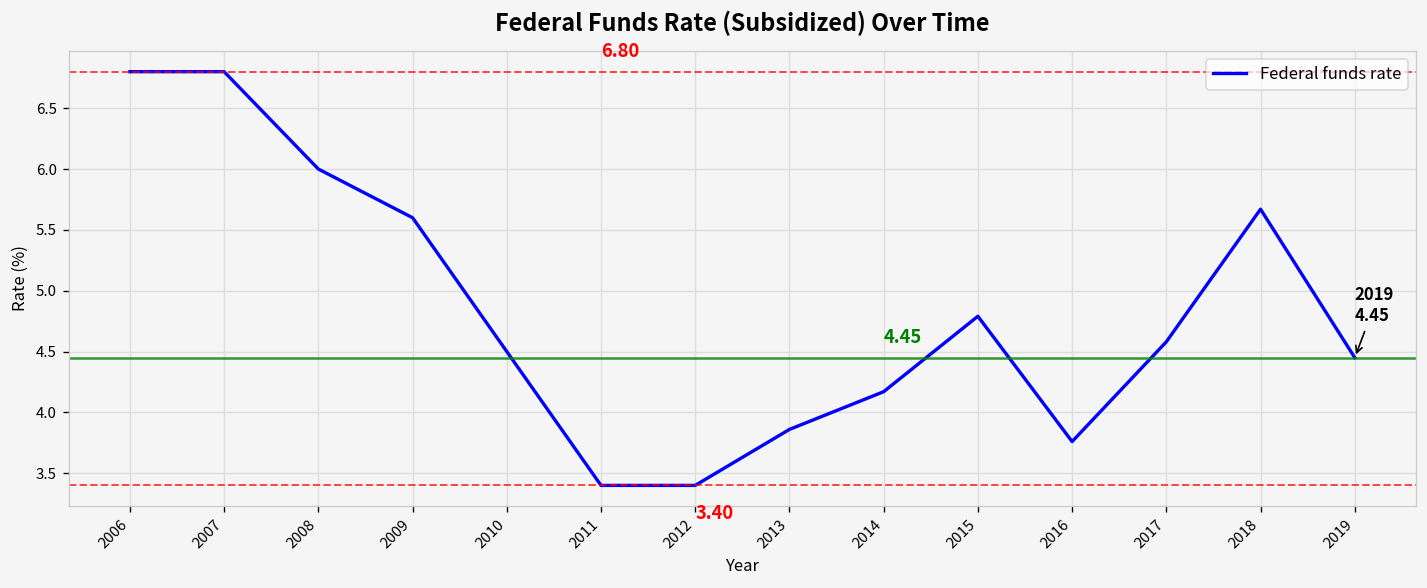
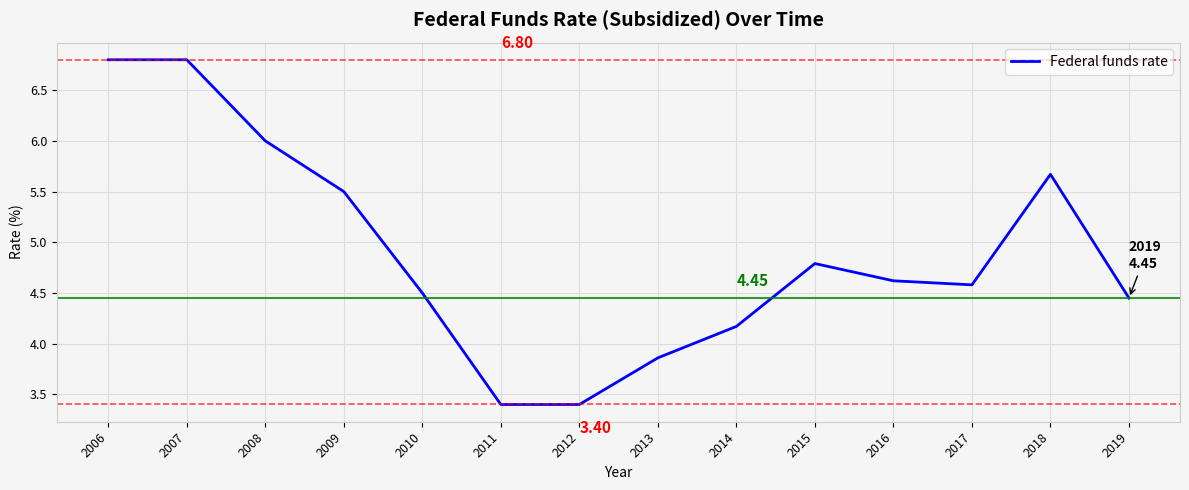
2009: 5.6 -> 5.5
2016: 3.76 -> 4.62
